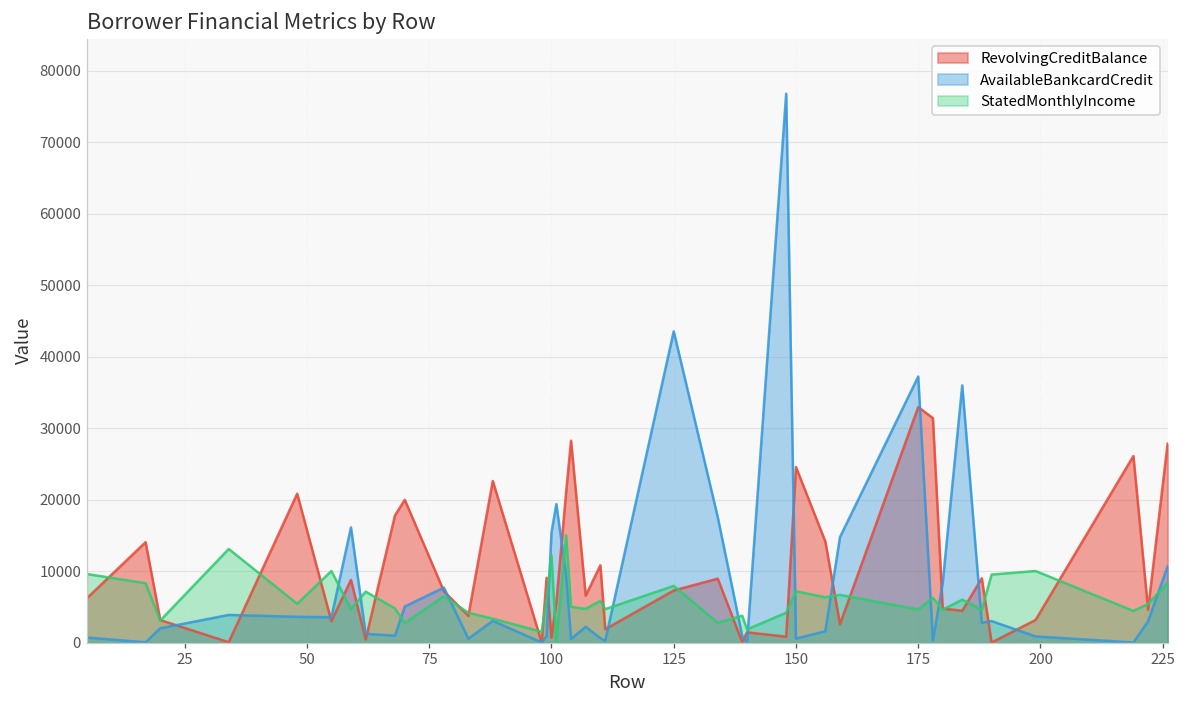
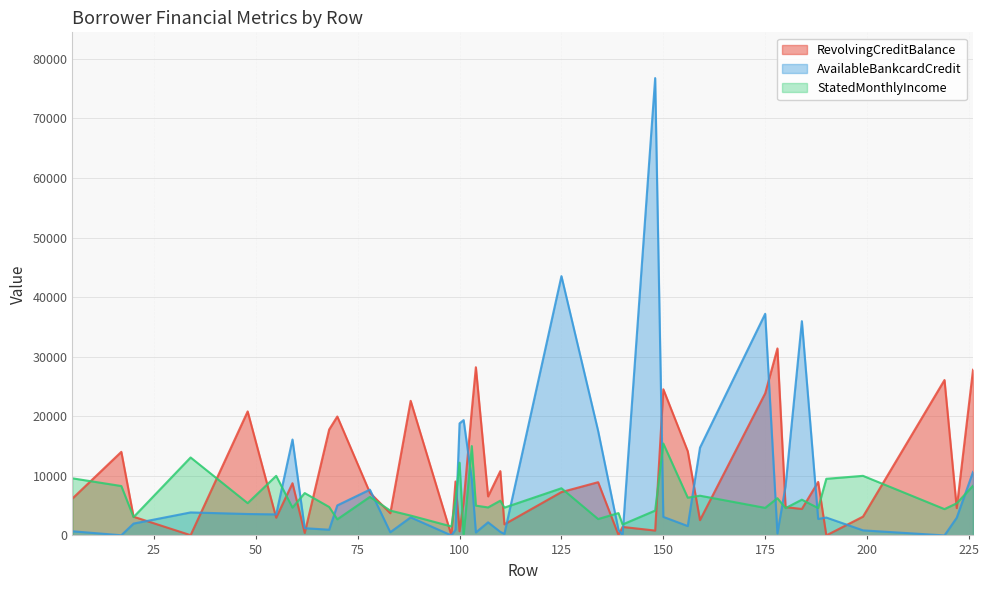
AvailableBankcardCredit, 100: 15000 -> 19000
AvailableBankcardCredit, 150: 1000 -> 3000
StatedMonthlyIncome, 150: 7000 -> 15000
RevolvingCreditBalance, 175: 33000 -> 24000
